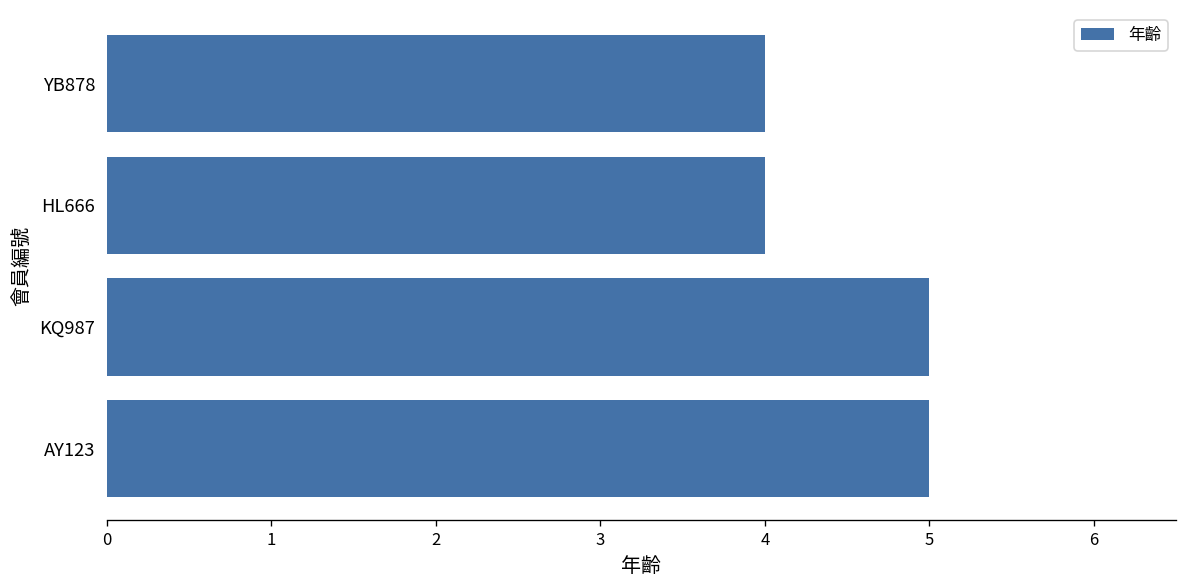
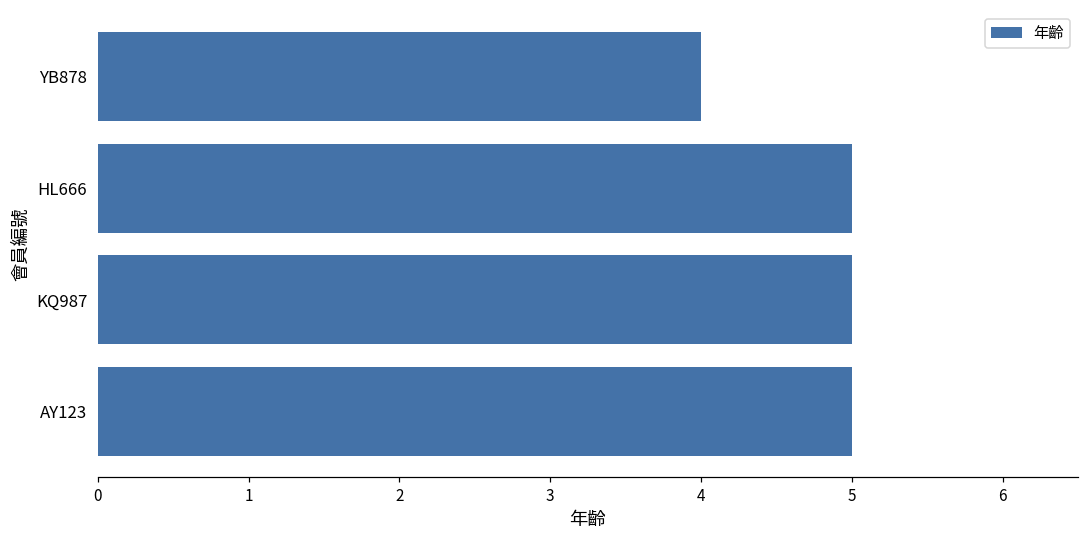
HL666: 4 -> 5
